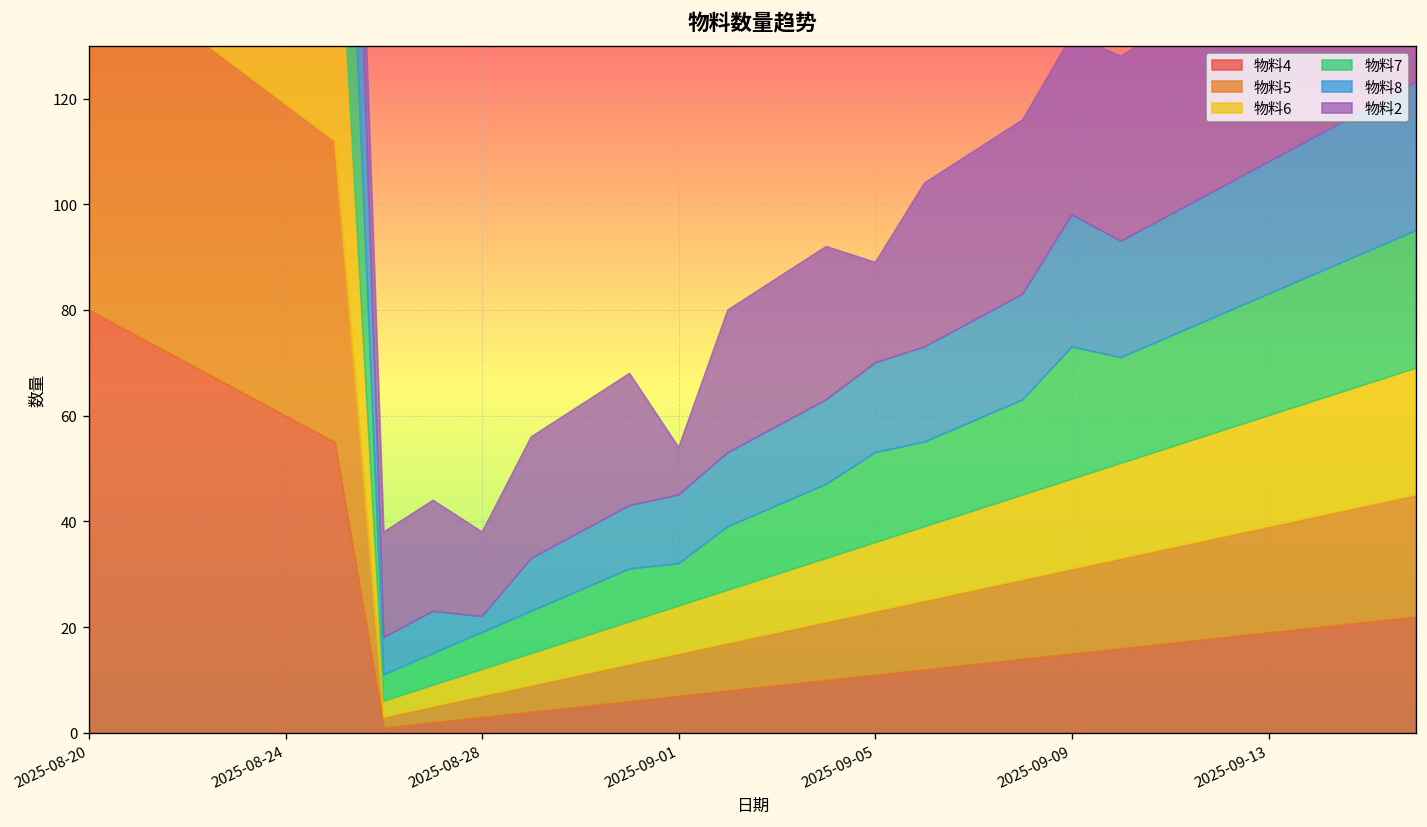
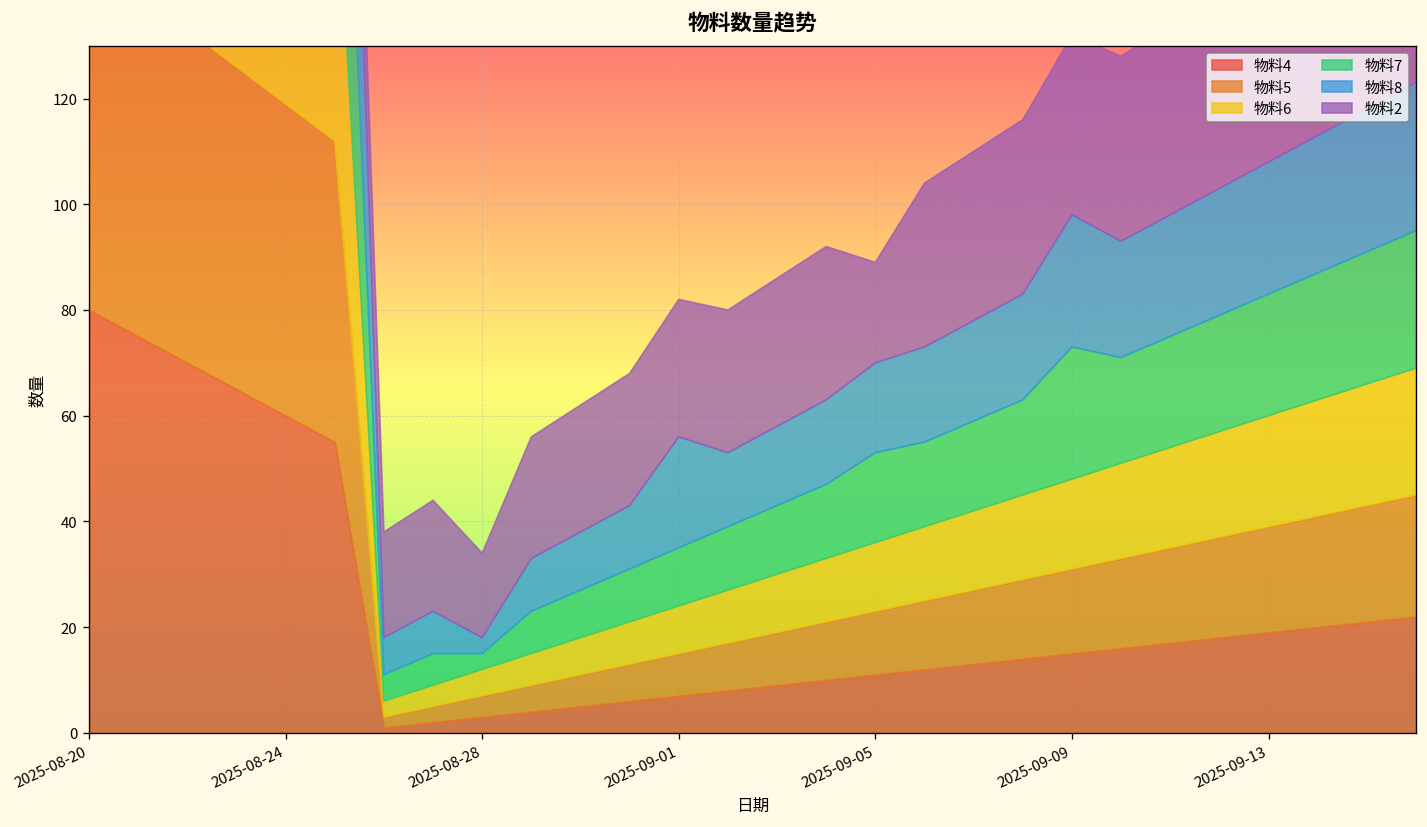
物料7, 2025-08-28: 7 -> 3
物料7, 2025-09-01: 8 -> 11
物料8, 2025-09-01: 13 -> 21
物料2, 2025-09-01: 9 -> 26
